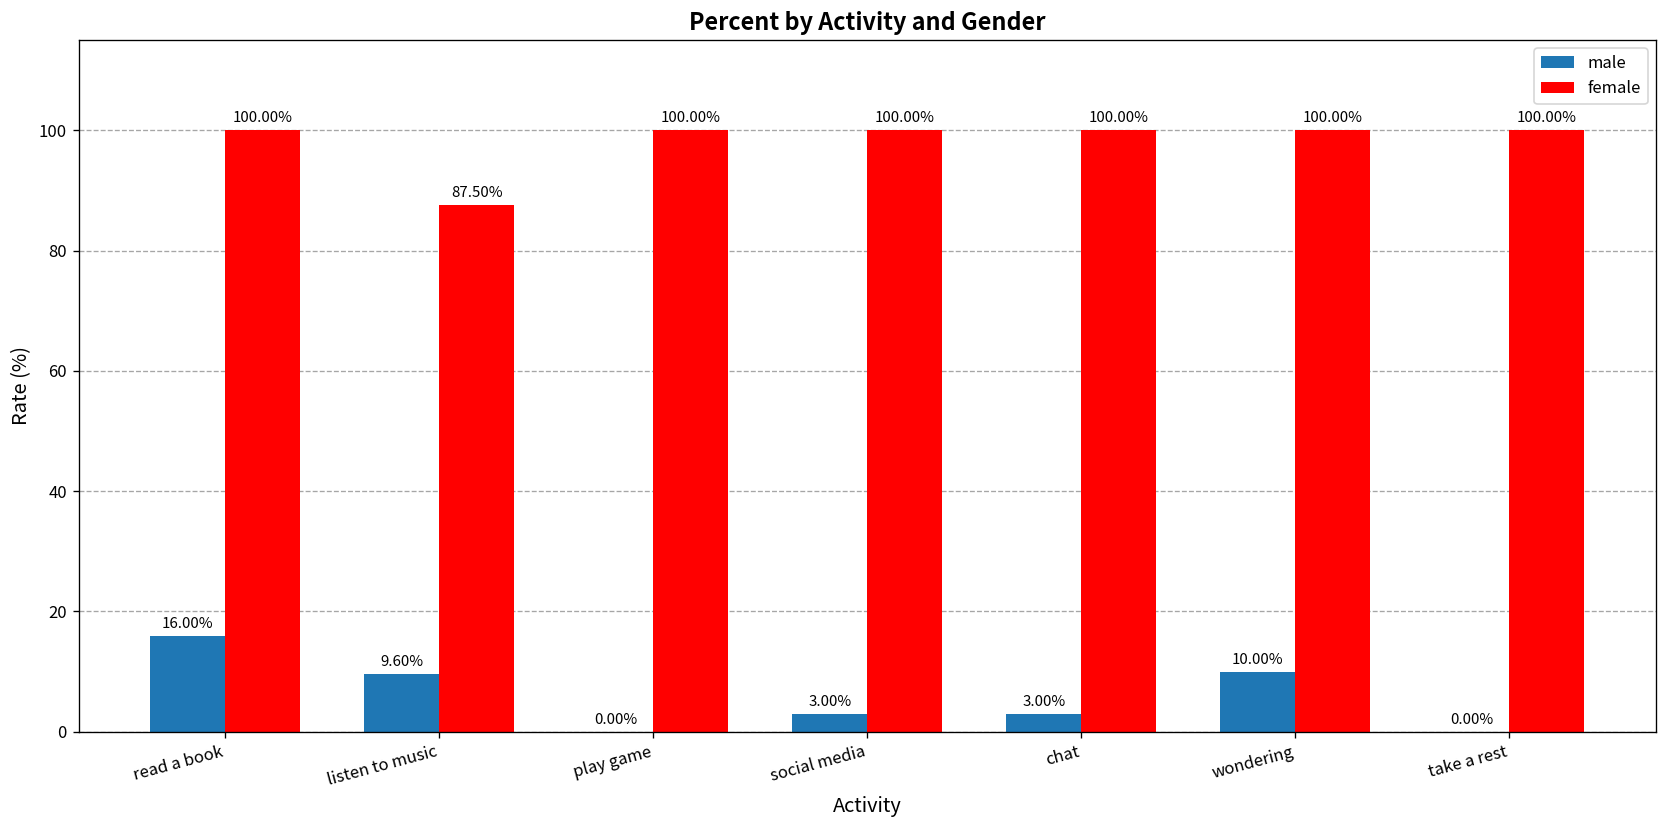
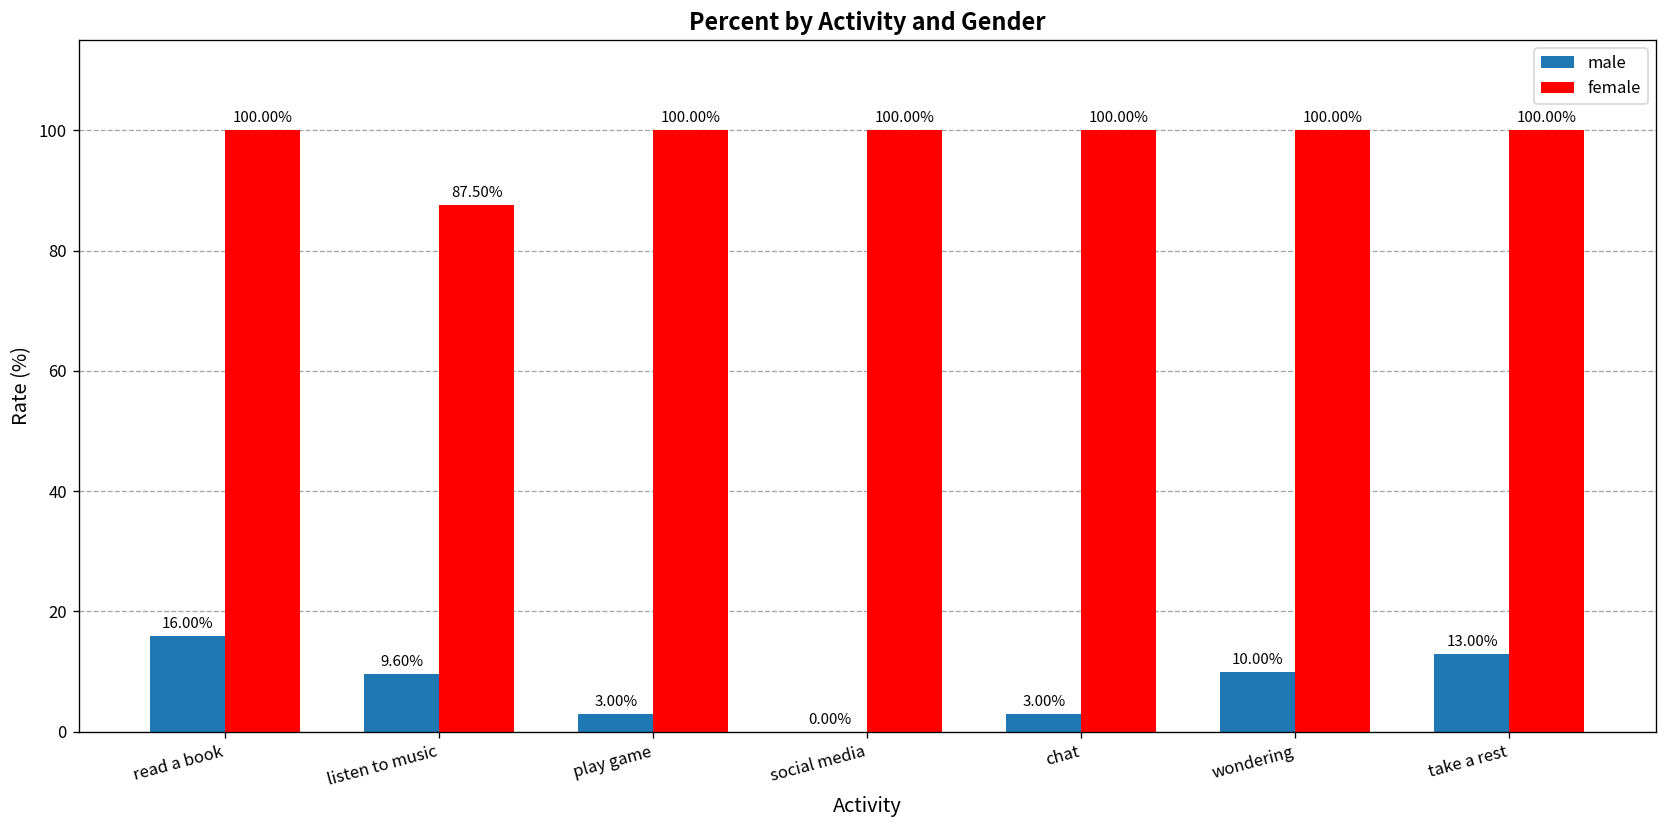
male, play game: 0.00% -> 3.00%
male, social media: 3.00% -> 0.00%
male, take a rest: 0.00% -> 13.00%
